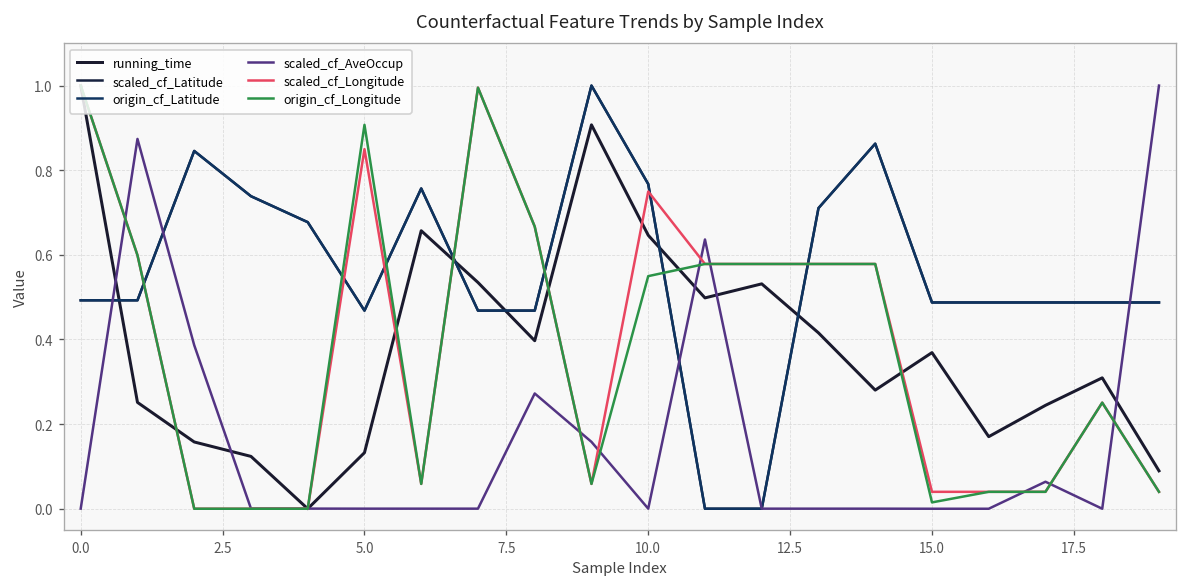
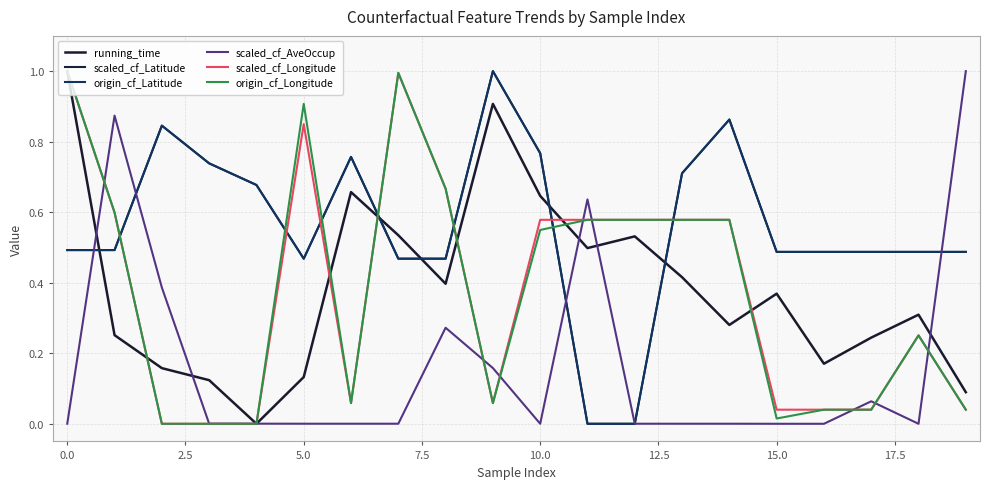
scaled_cf_Longitude, 10.0: 0.75 -> 0.58
